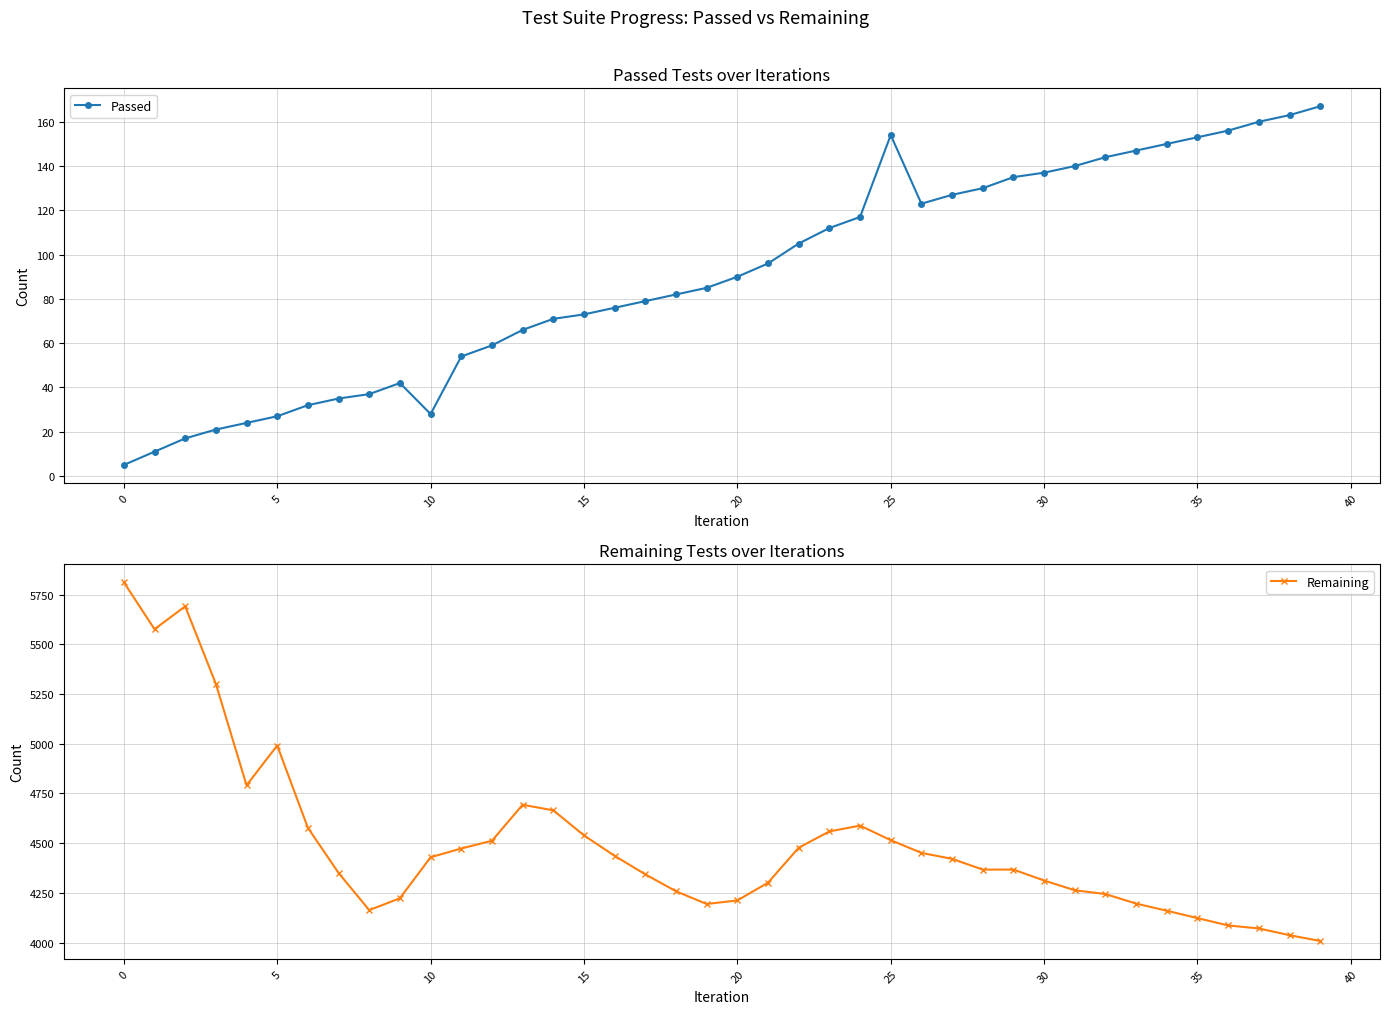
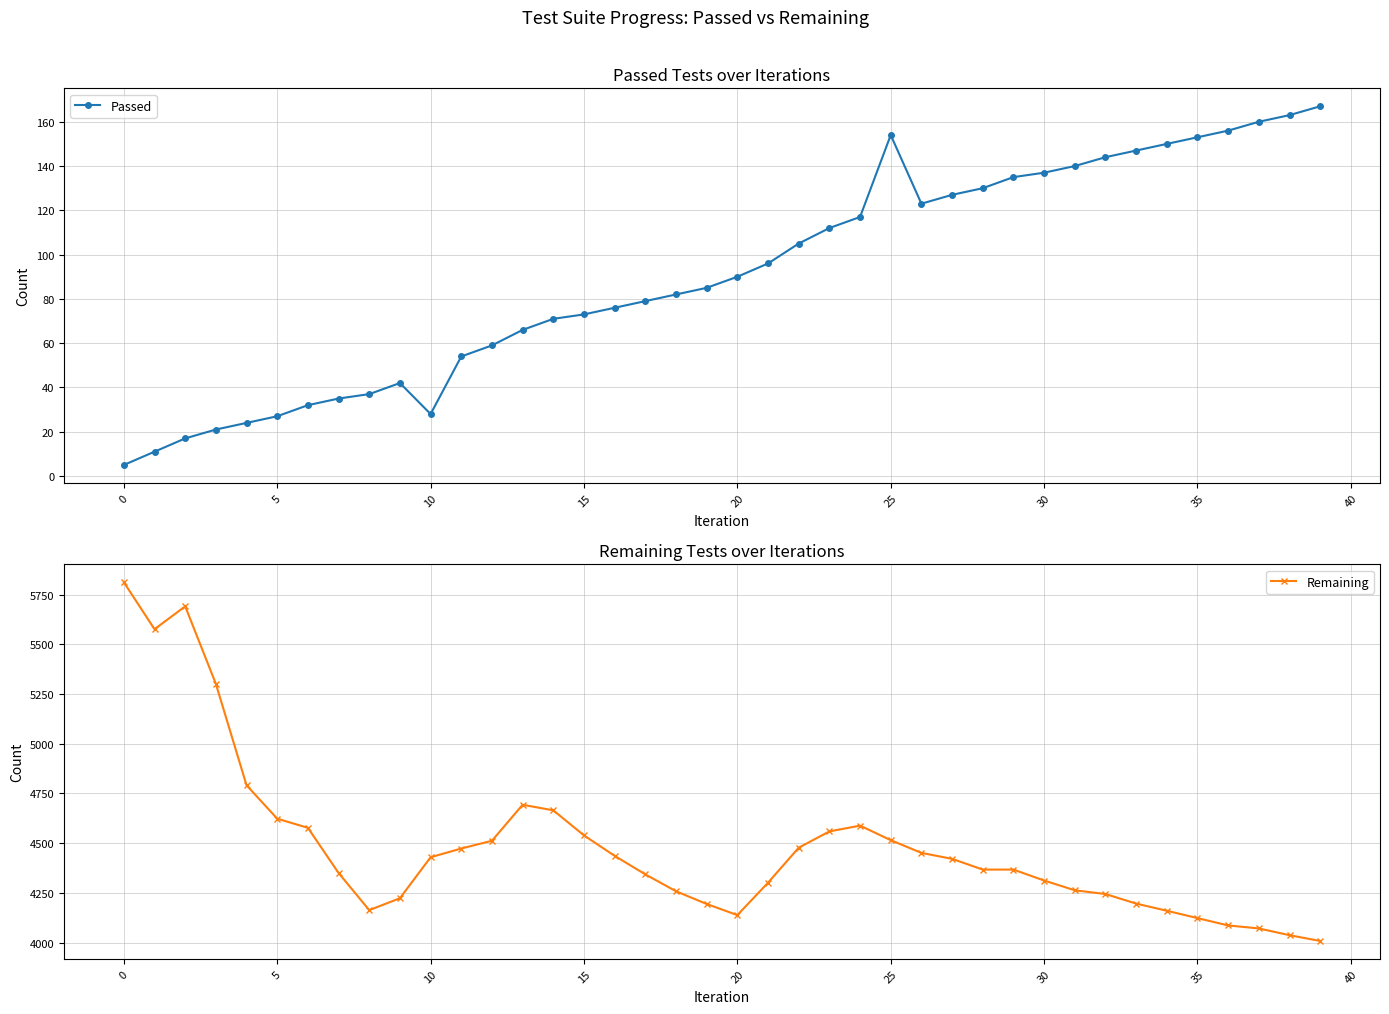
Remaining Tests over Iterations, 5: 4990 -> 4620
Remaining Tests over Iterations, 20: 4210 -> 4140
